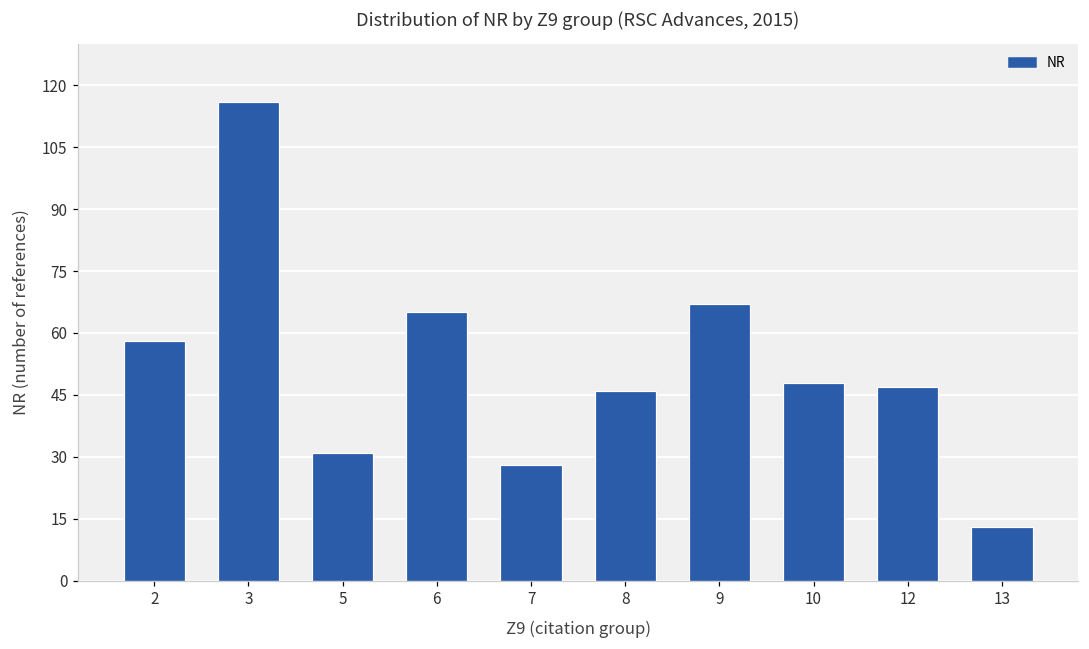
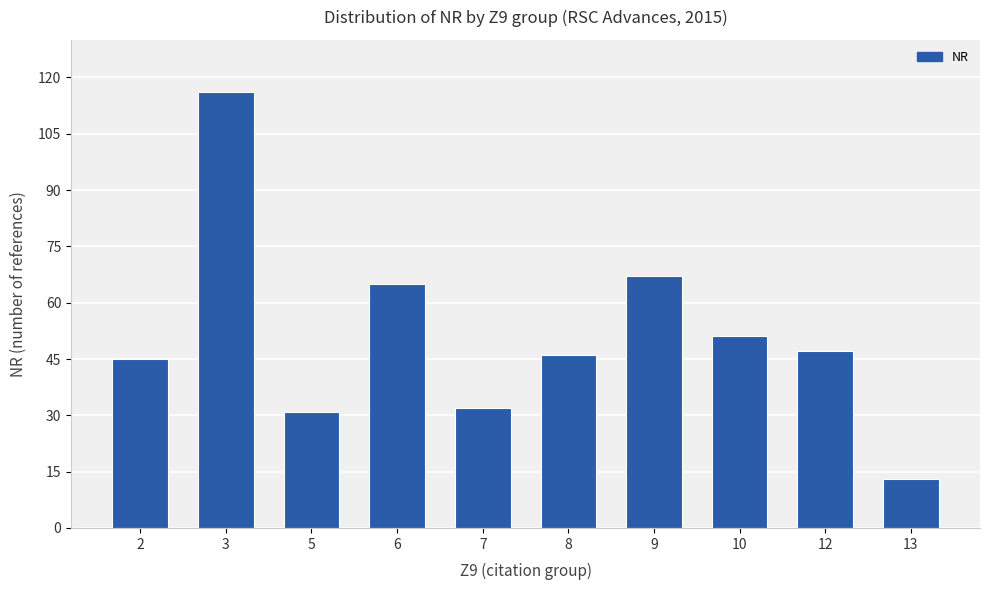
2: 58 -> 45
7: 28 -> 32
10: 48 -> 51
